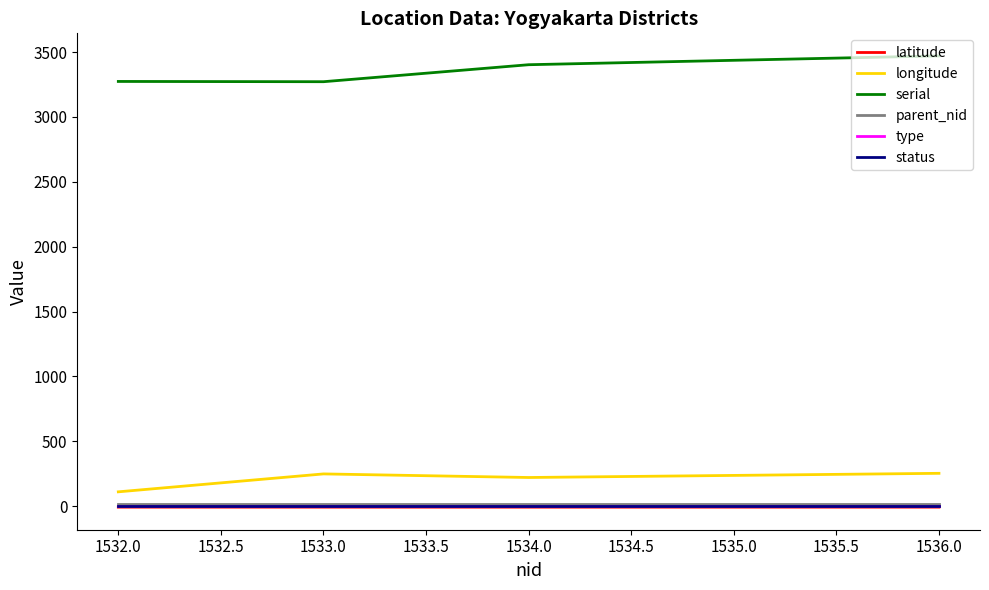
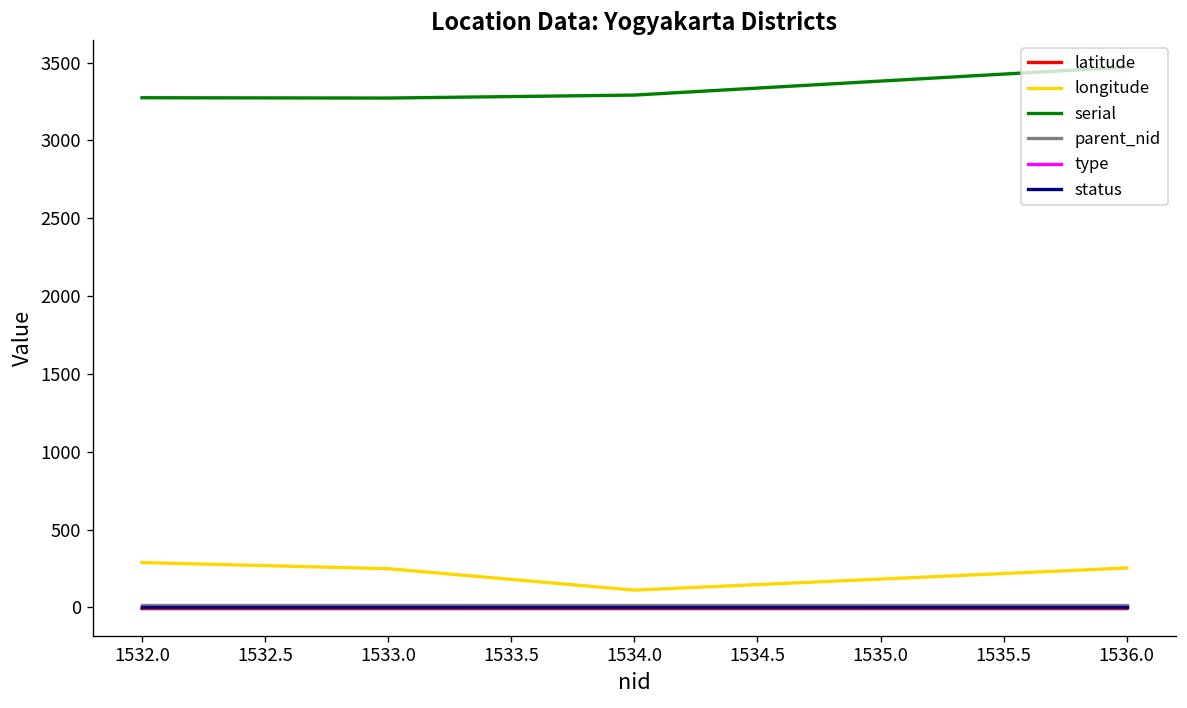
longitude, 1532.0: 110 -> 290
longitude, 1534.0: 220 -> 110
serial, 1534.0: 3400 -> 3290
